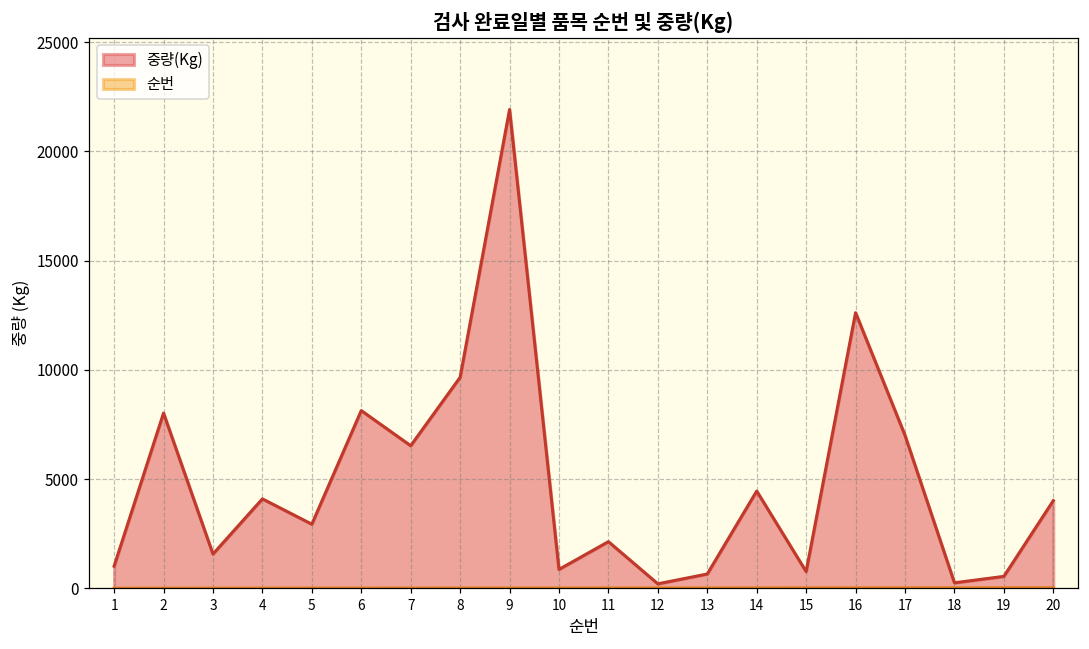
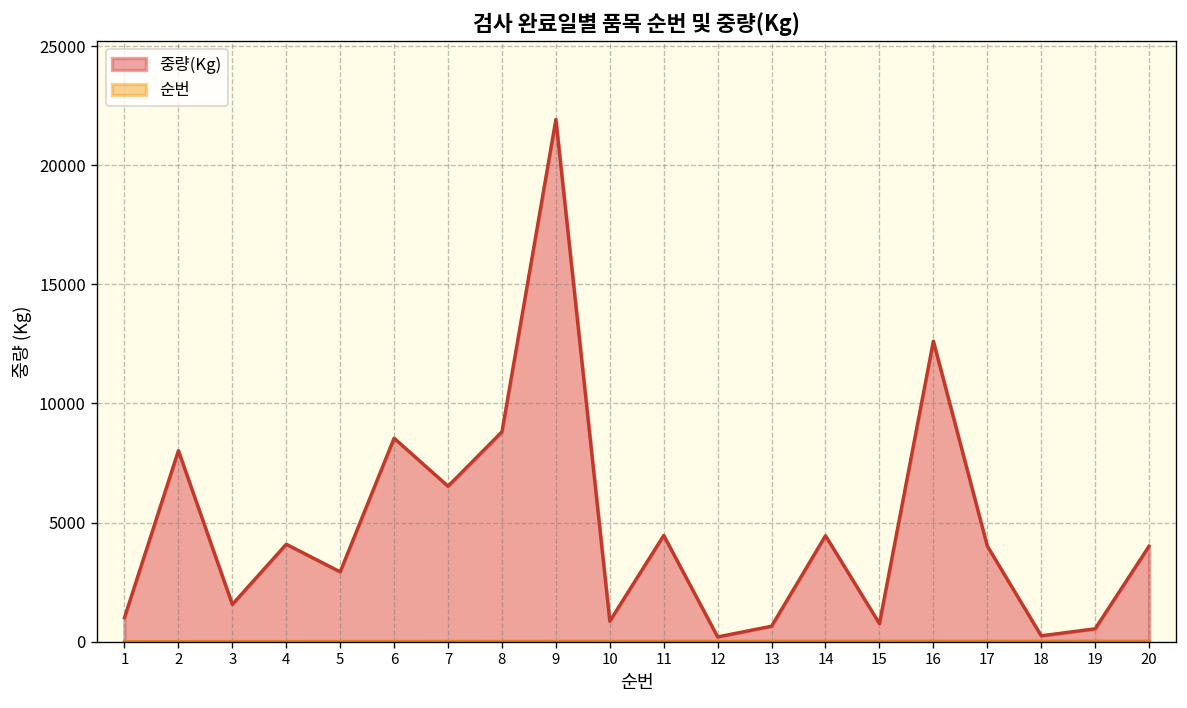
중량(Kg), 6: 8100 -> 8500
중량(Kg), 8: 9700 -> 8800
중량(Kg), 11: 2100 -> 4500
중량(Kg), 17: 7000 -> 4000
